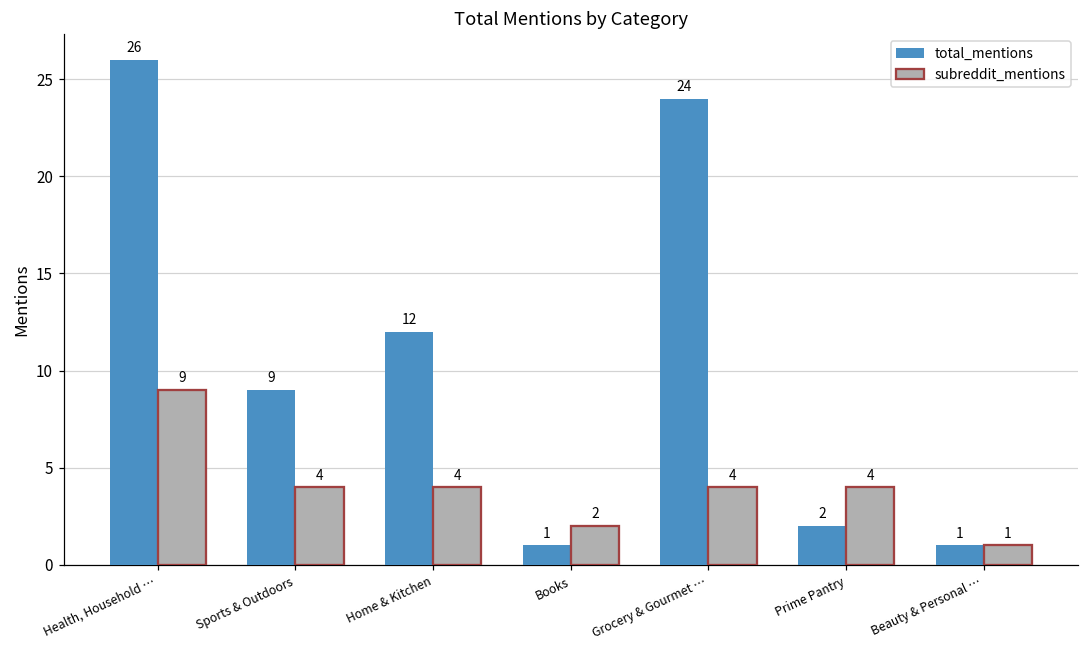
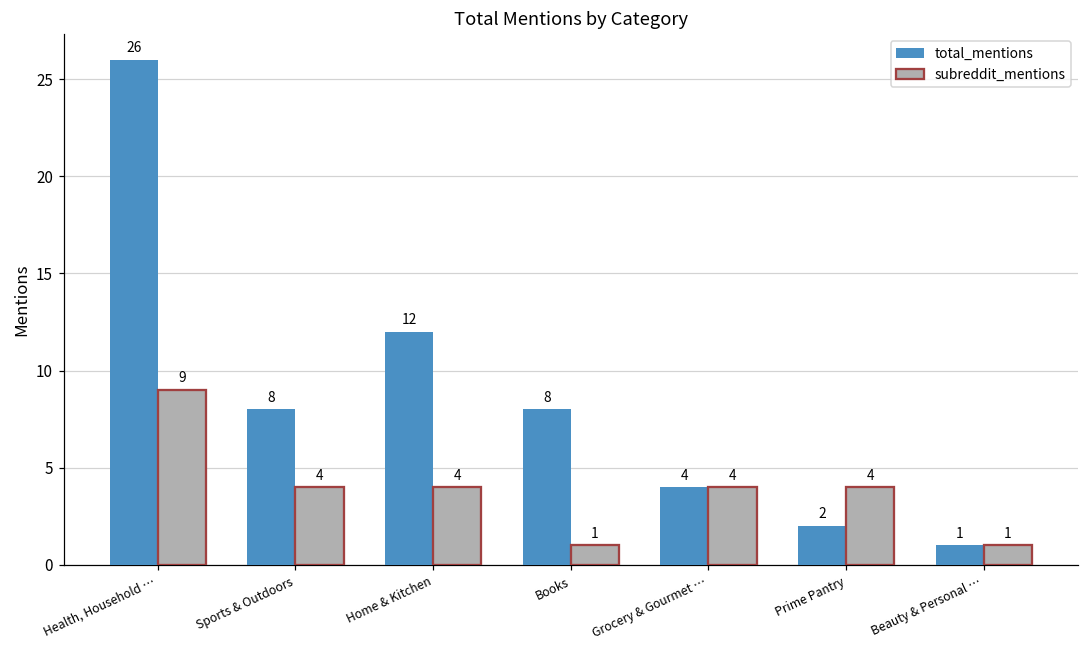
total_mentions, Sports & Outdoors: 9 -> 8
total_mentions, Books: 1 -> 8
subreddit_mentions, Books: 2 -> 1
total_mentions, Grocery & Gourmet …: 24 -> 4
